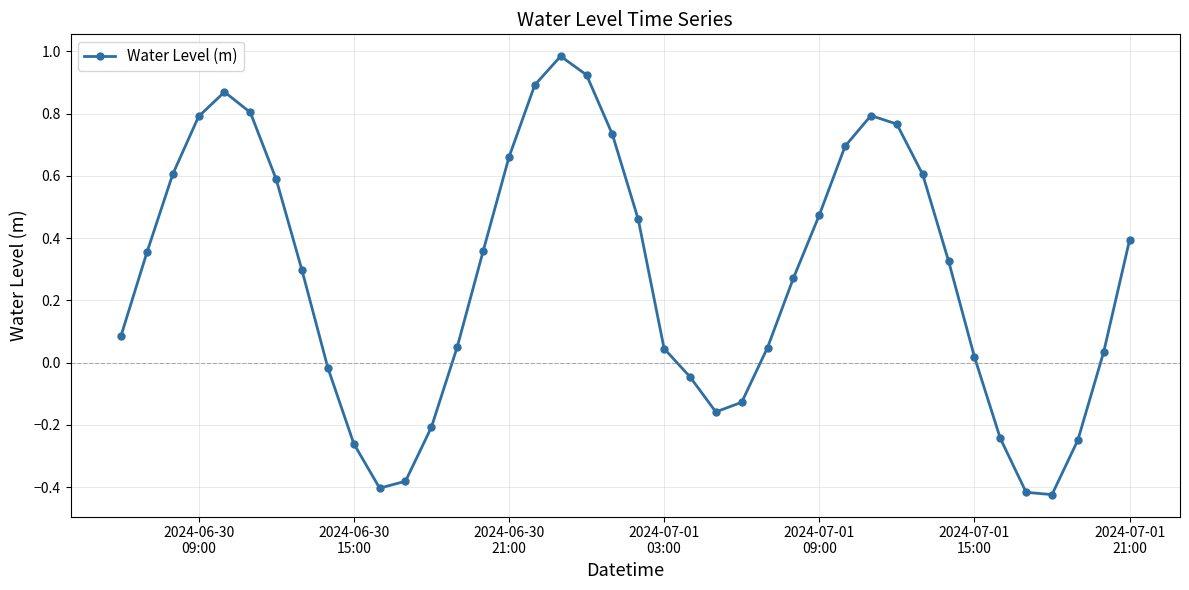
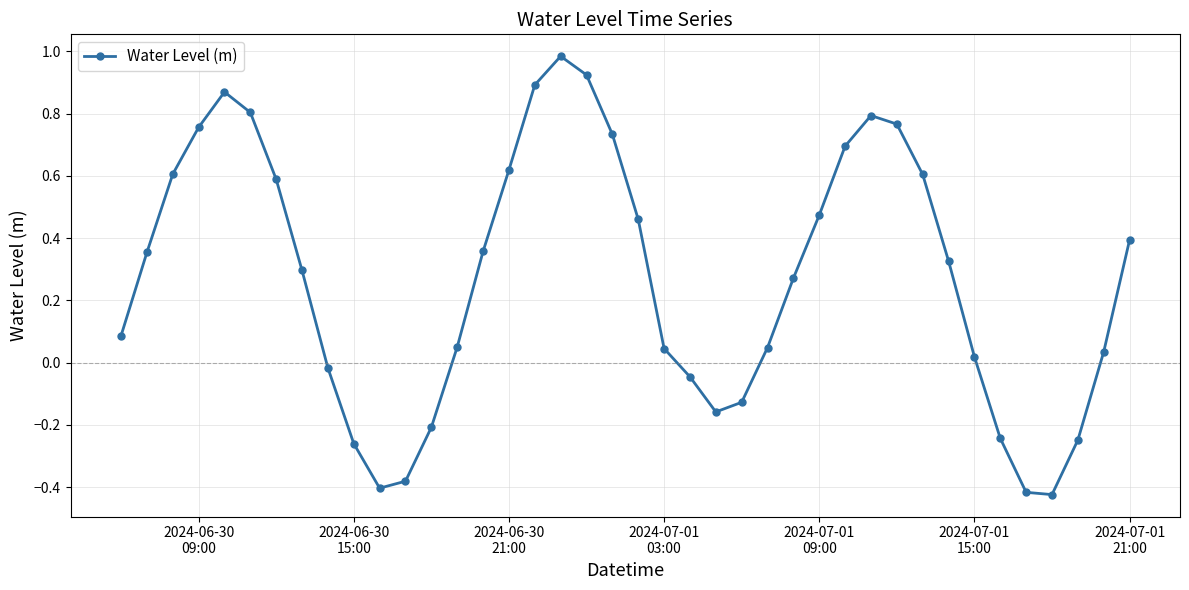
2024-06-30 09:00: 0.79 -> 0.76
2024-06-30 21:00: 0.66 -> 0.62
